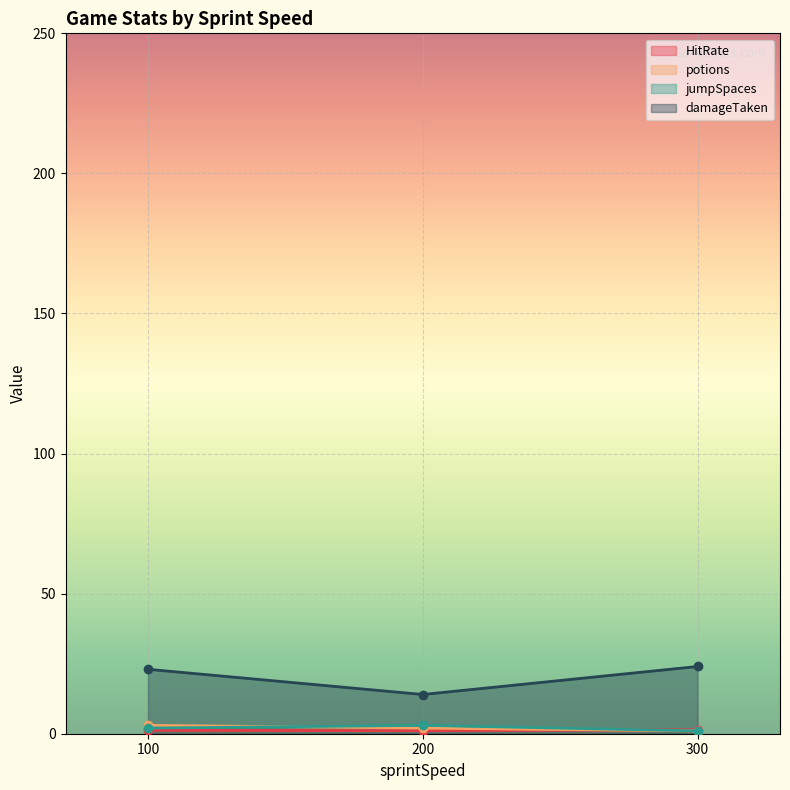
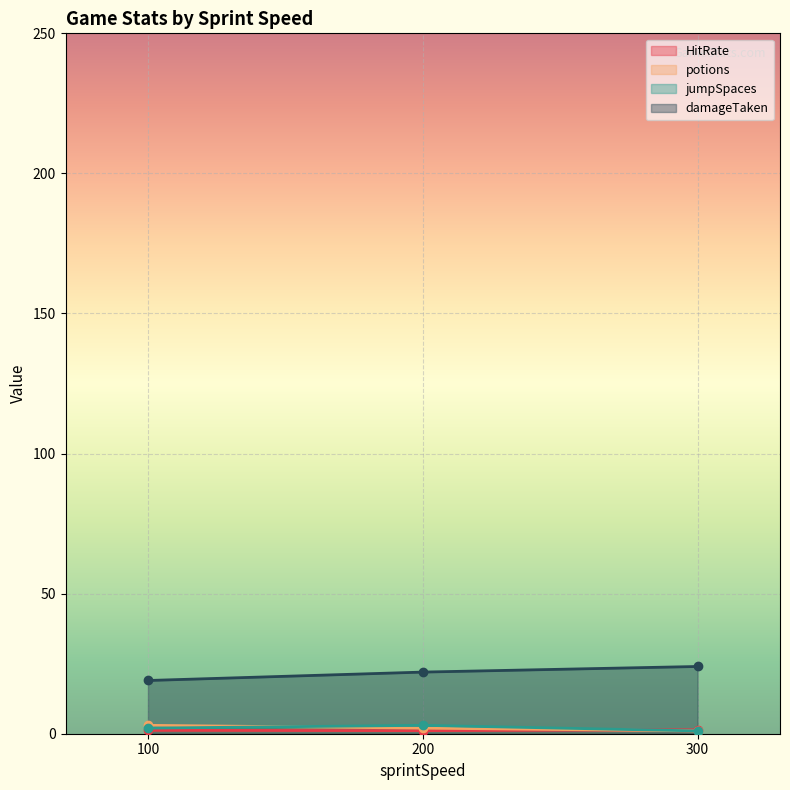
damageTaken, 100: 23 -> 19
damageTaken, 200: 14 -> 22
